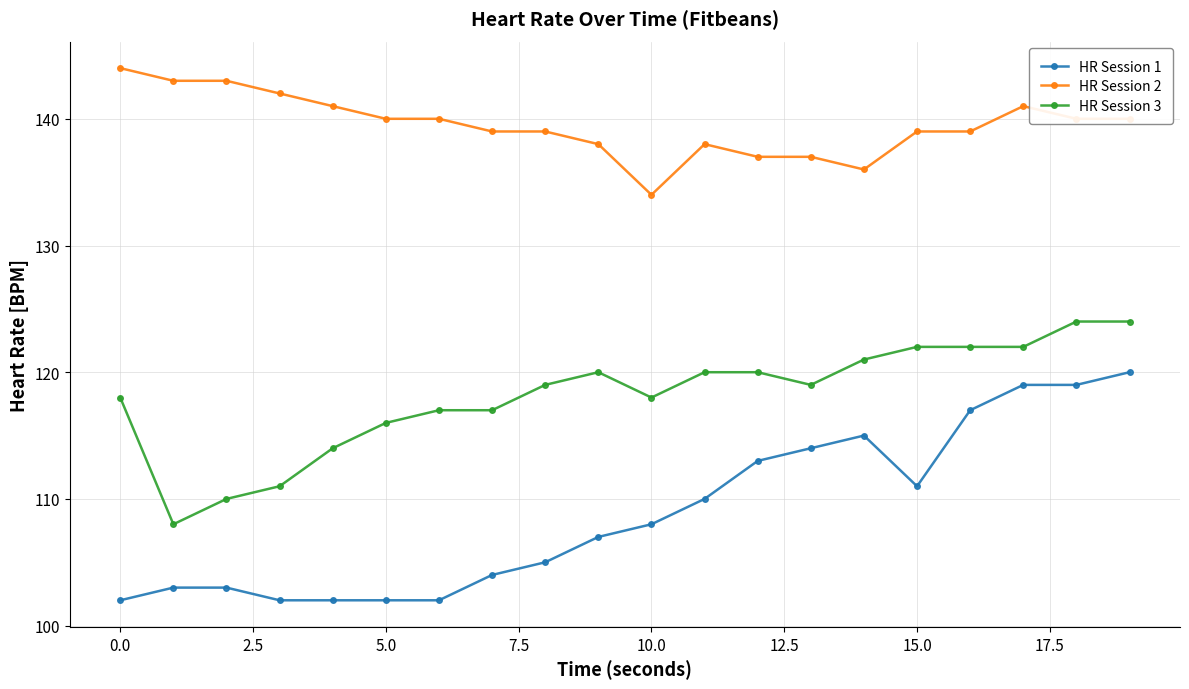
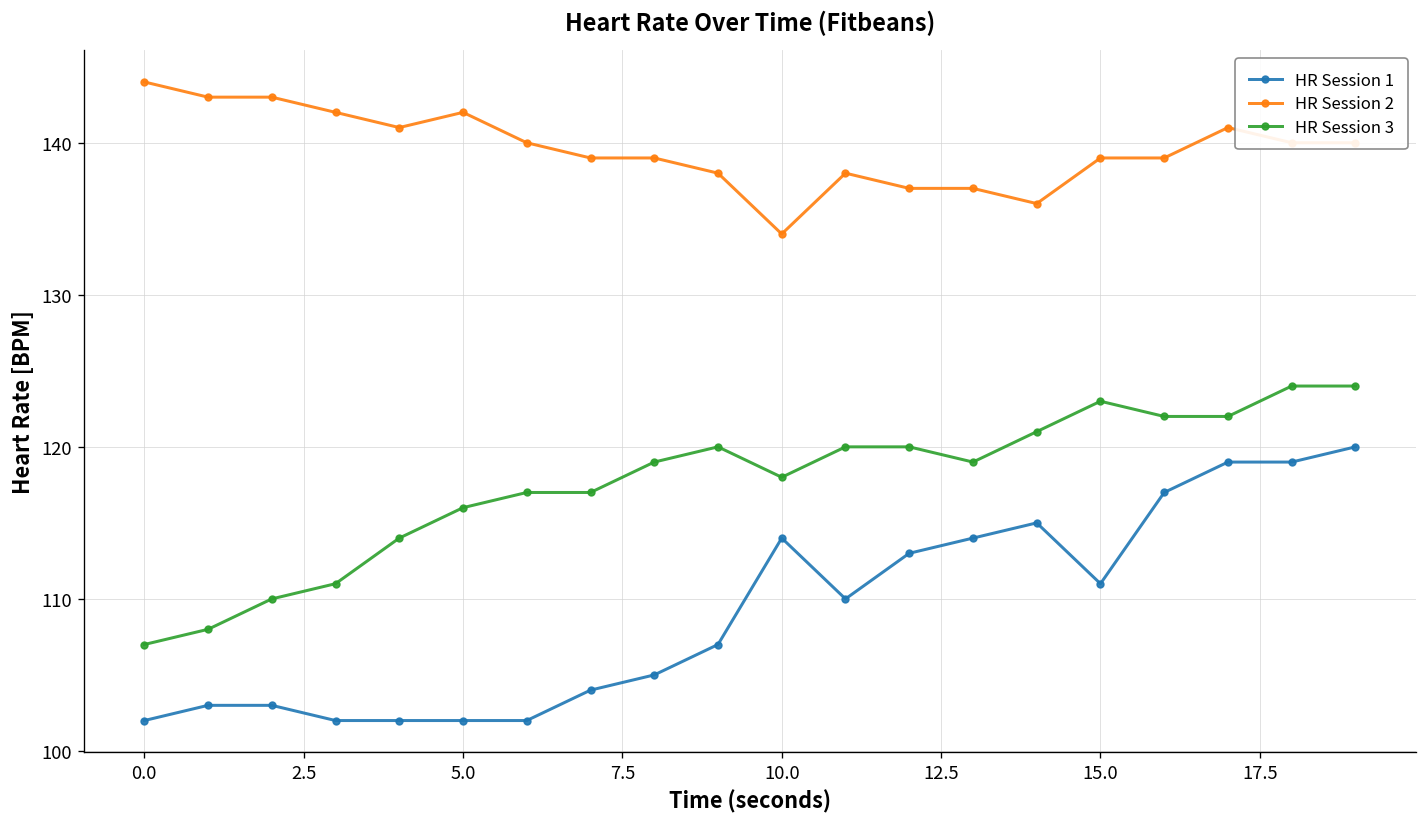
HR Session 3, 0.0: 118 -> 107
HR Session 2, 5.0: 140 -> 142
HR Session 1, 10.0: 108 -> 114
HR Session 3, 15.0: 122 -> 123
